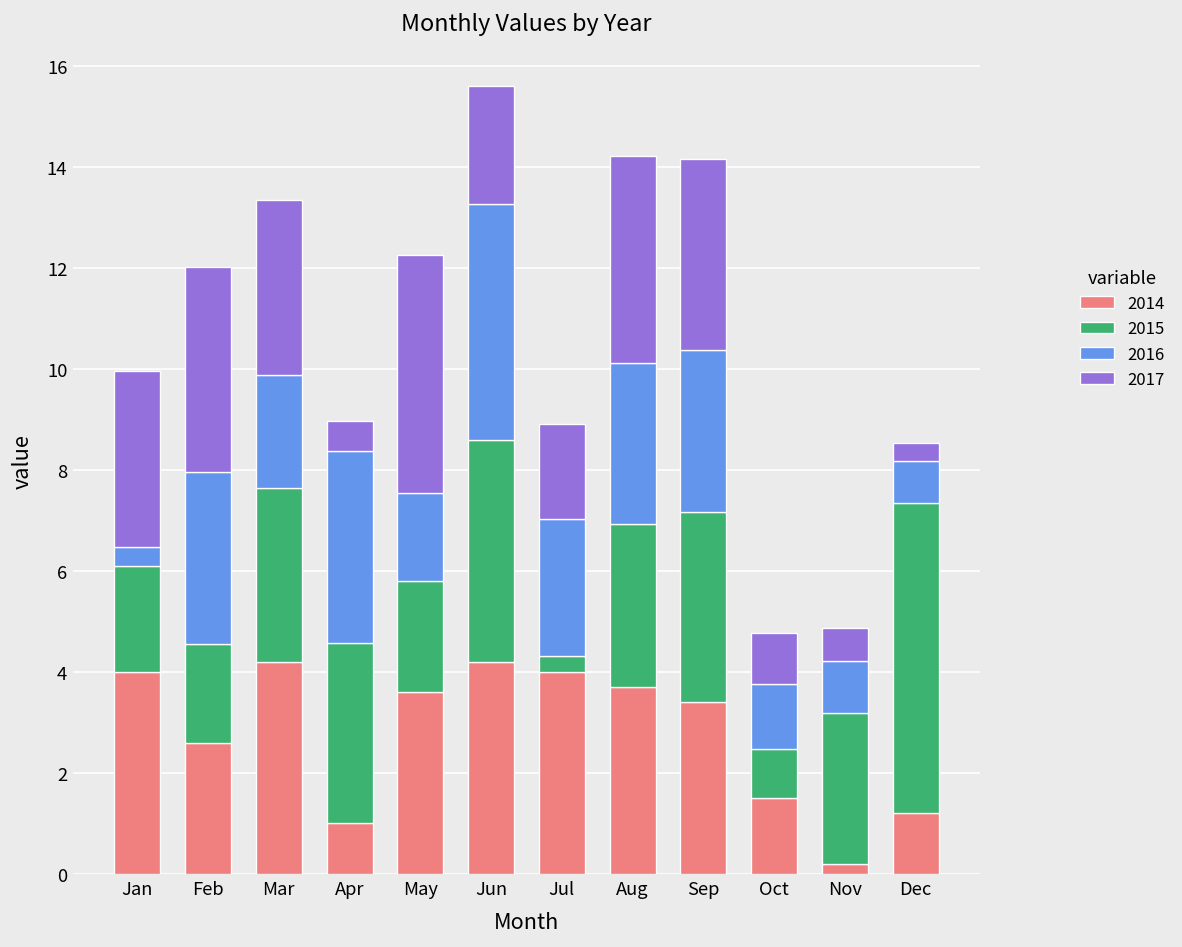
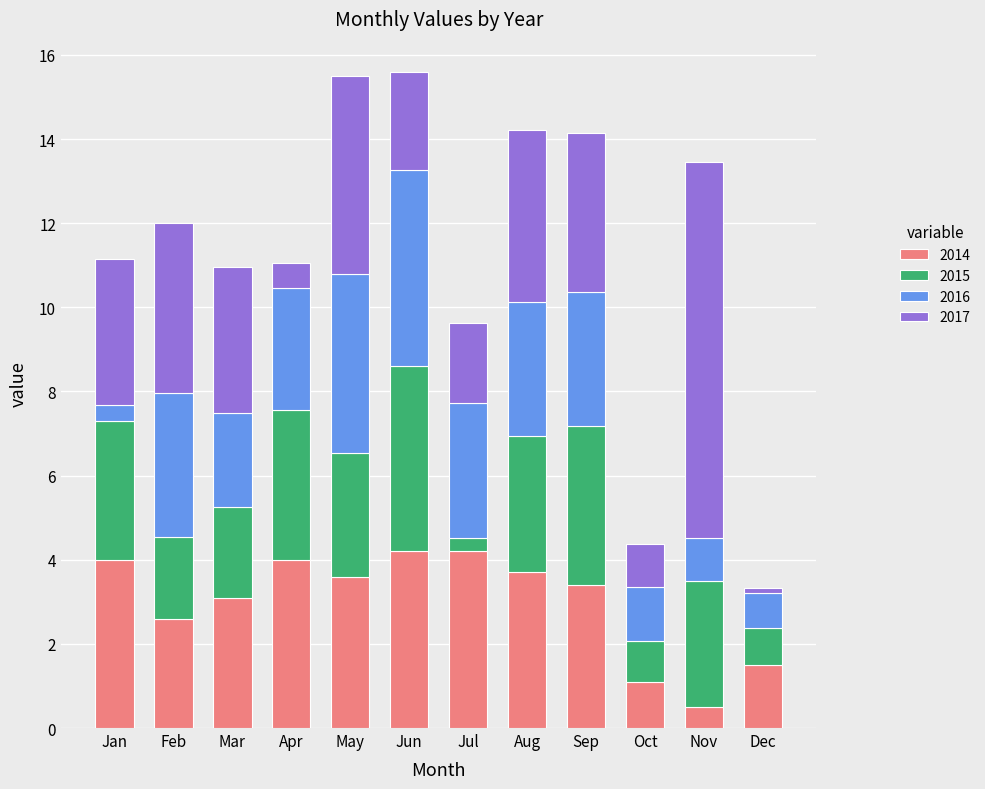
2015, Jan: 2.1 -> 3.3
2014, Mar: 4.2 -> 3.1
2015, Mar: 3.5 -> 2.2
2014, Apr: 1 -> 4
2016, Apr: 3.8 -> 2.9
2015, May: 2.2 -> 2.9
2016, May: 1.7 -> 4.3
2014, Jul: 4.0 -> 4.2
2016, Jul: 2.7 -> 3.2
2014, Oct: 1.5 -> 1.1
2014, Nov: 0.2 -> 0.5
2017, Nov: 0.7 -> 8.9
2014, Dec: 1.2 -> 1.5
2015, Dec: 6.1 -> 0.9
2017, Dec: 0.3 -> 0.1
